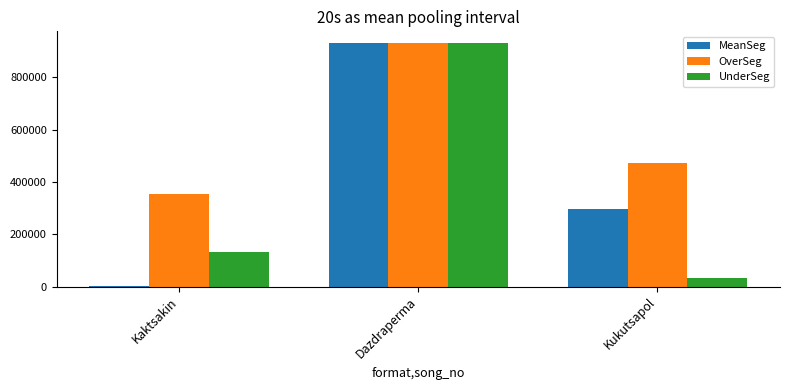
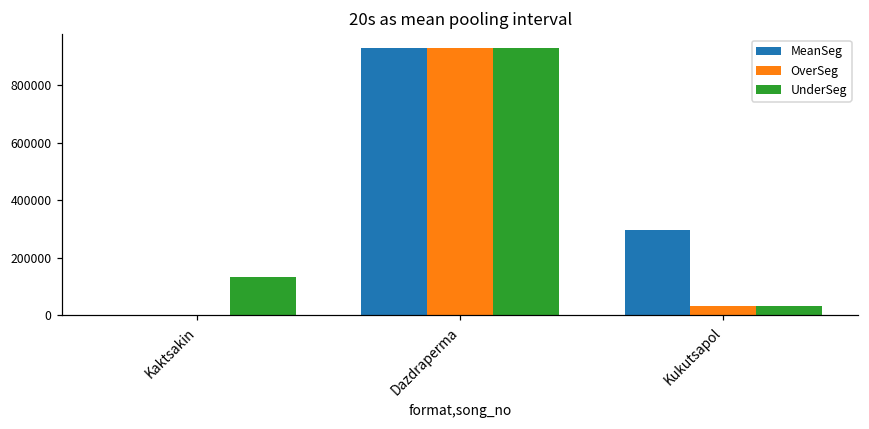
OverSeg, Kaktsakin: 360000 -> 0
OverSeg, Kukutsapol: 470000 -> 30000
